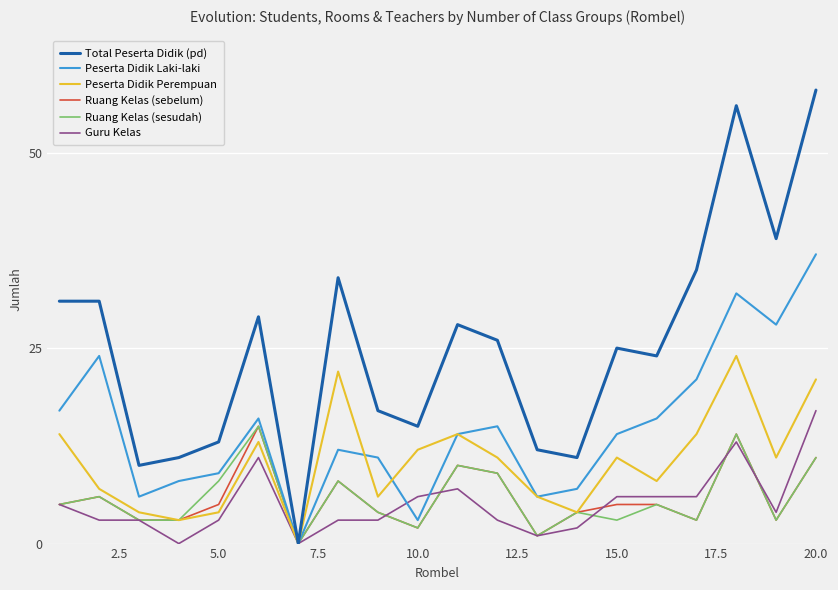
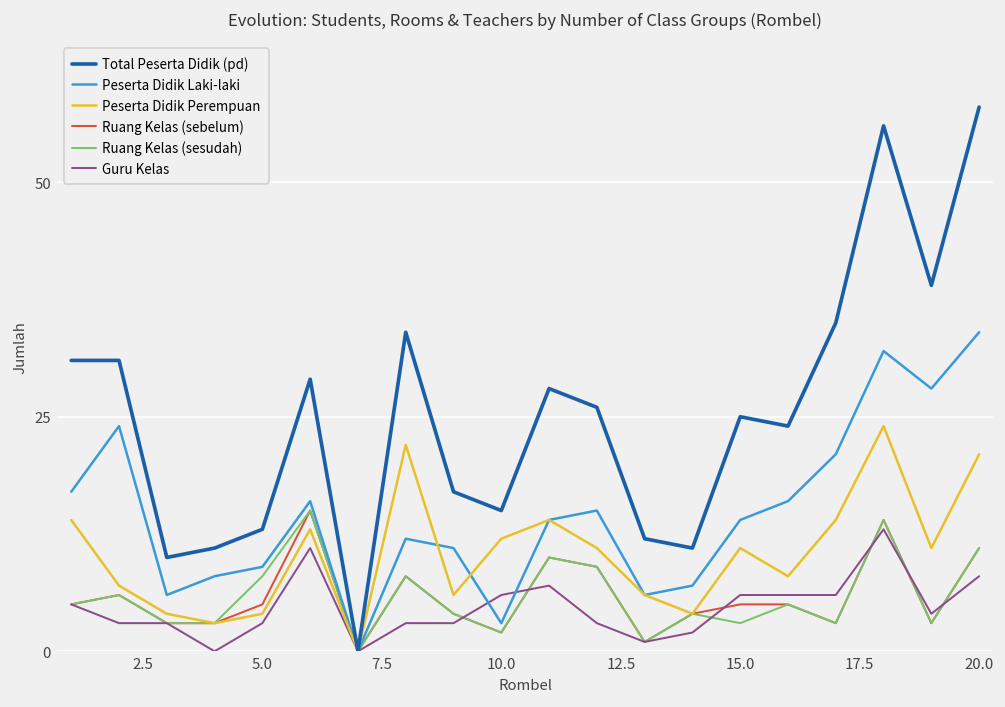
Peserta Didik Laki-laki, 20.0: 37 -> 34
Guru Kelas, 20.0: 17 -> 8
